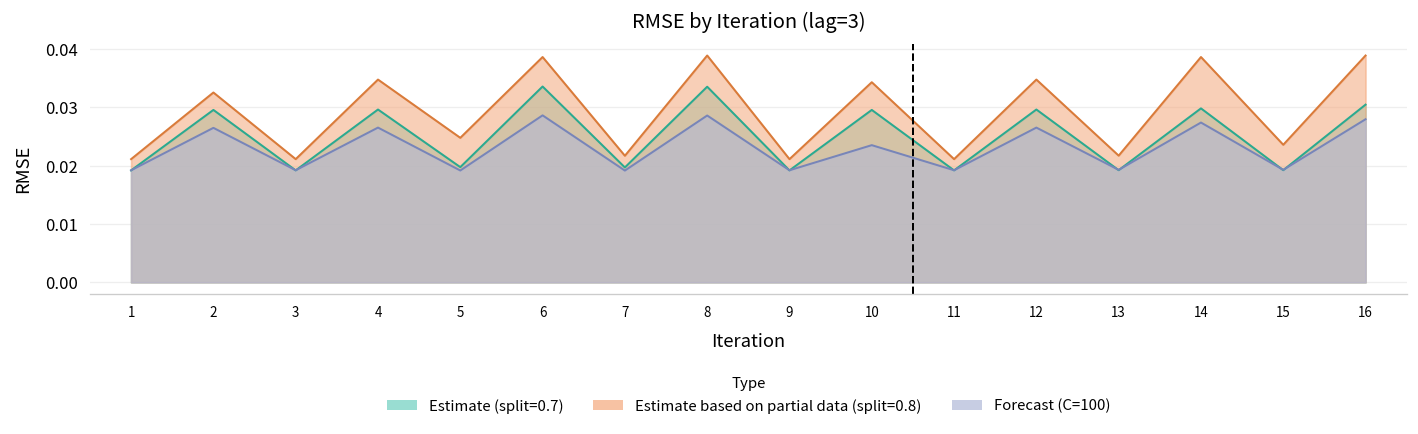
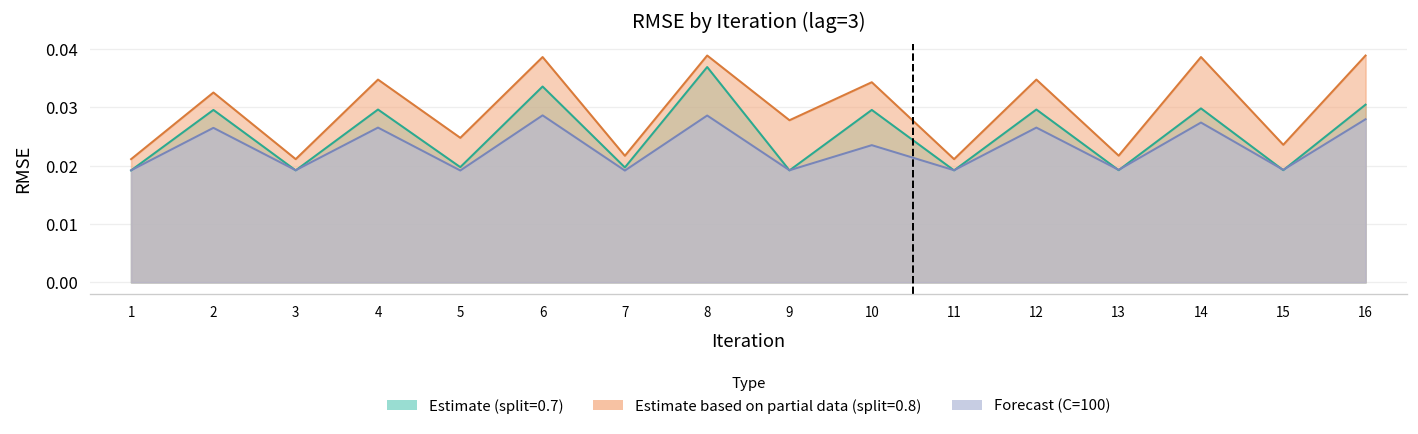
Estimate (split=0.7), 8: 0.034 -> 0.037
Estimate based on partial data (split=0.8), 9: 0.021 -> 0.028
